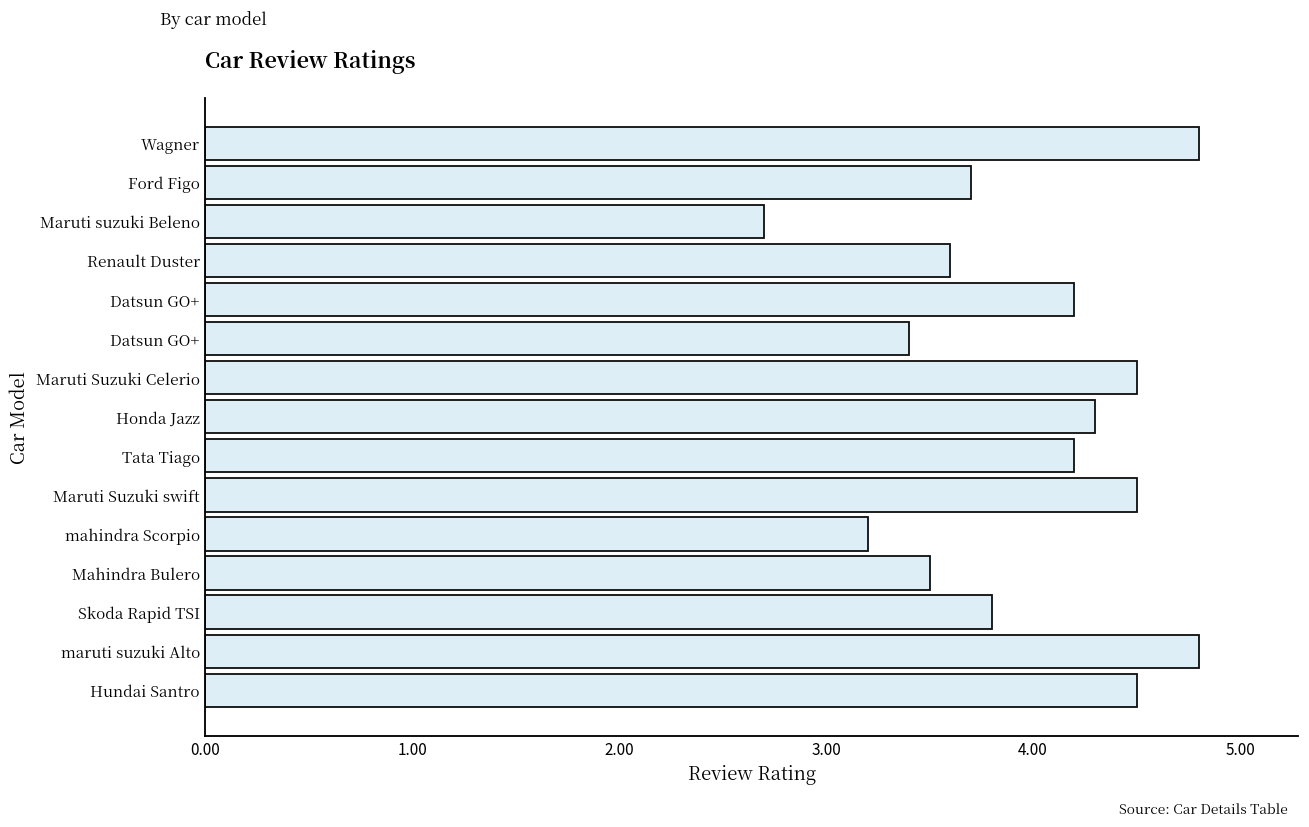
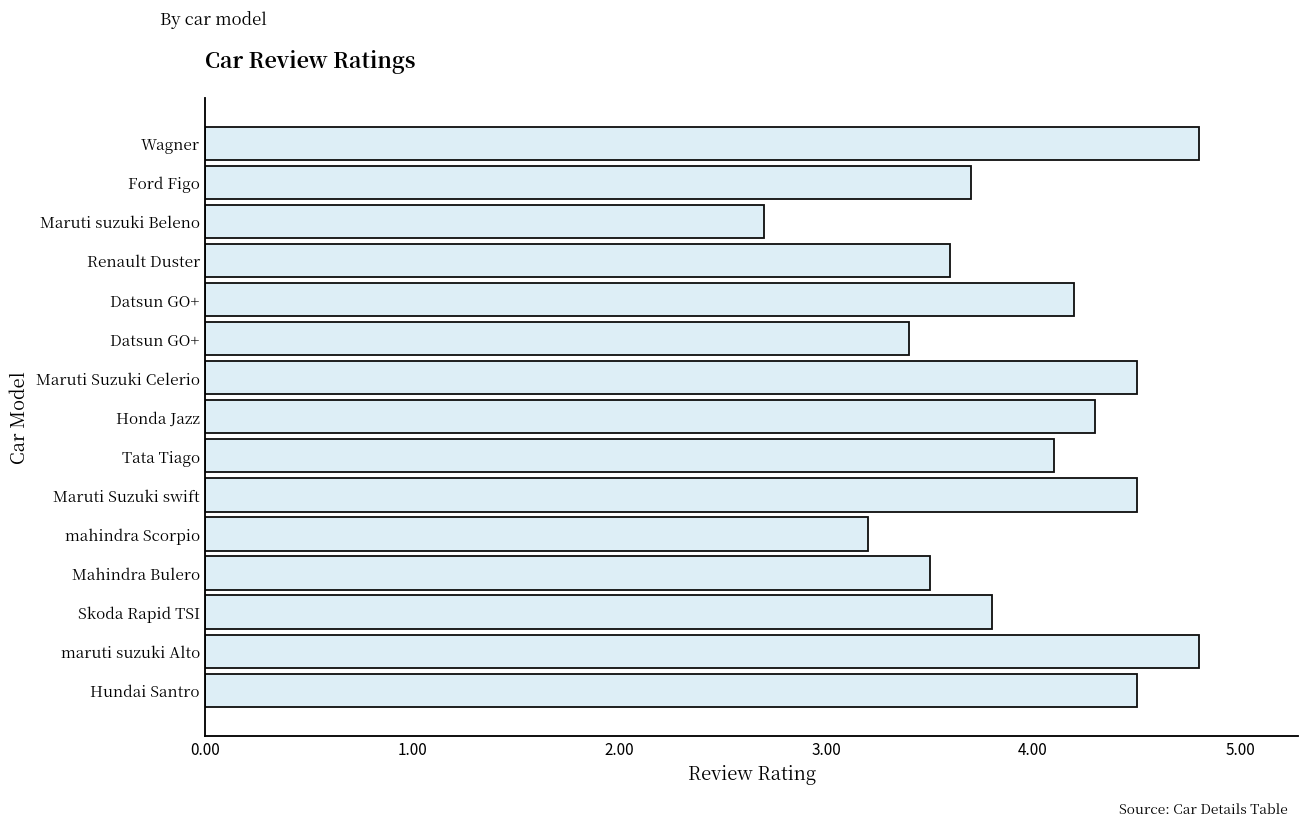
Tata Tiago: 4.2 -> 4.1
